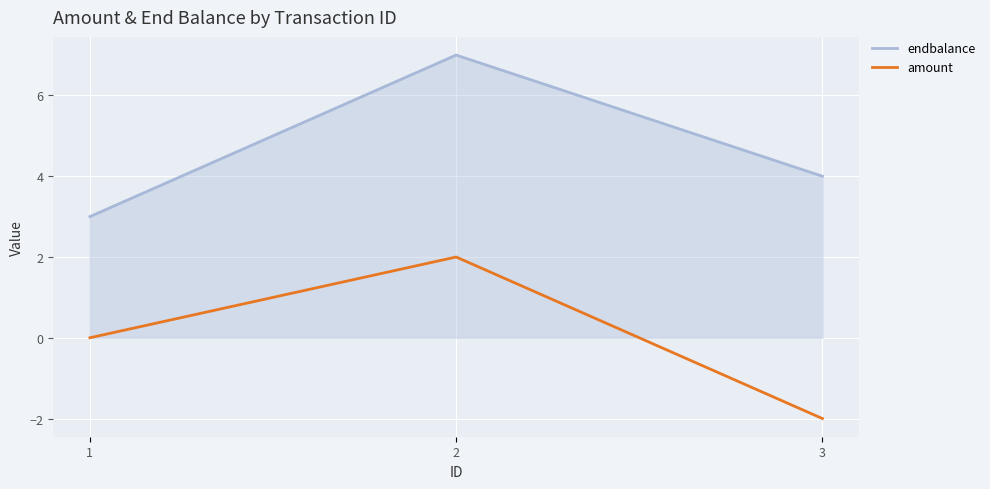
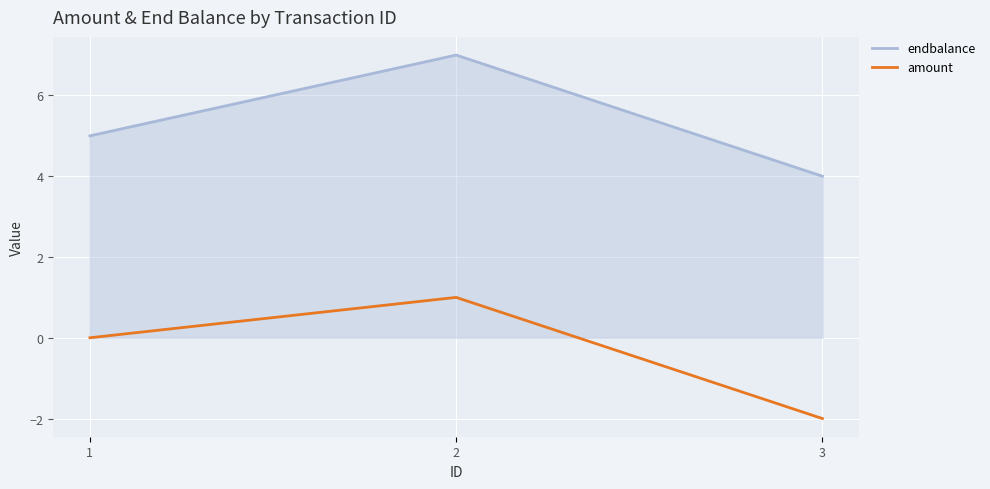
endbalance, 1: 3 -> 5
amount, 2: 2 -> 1
